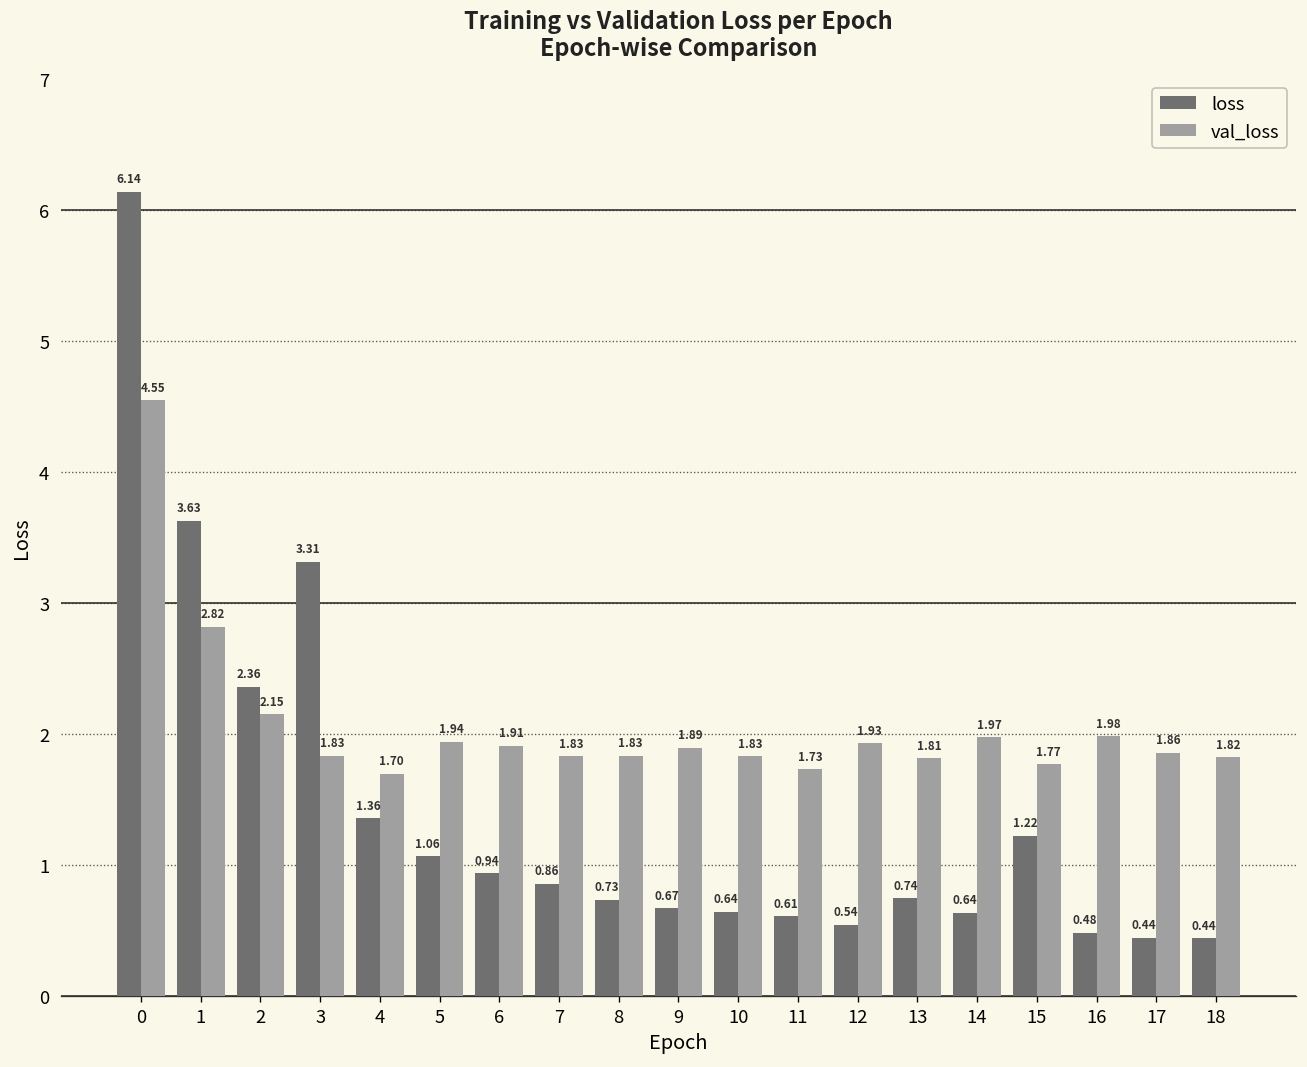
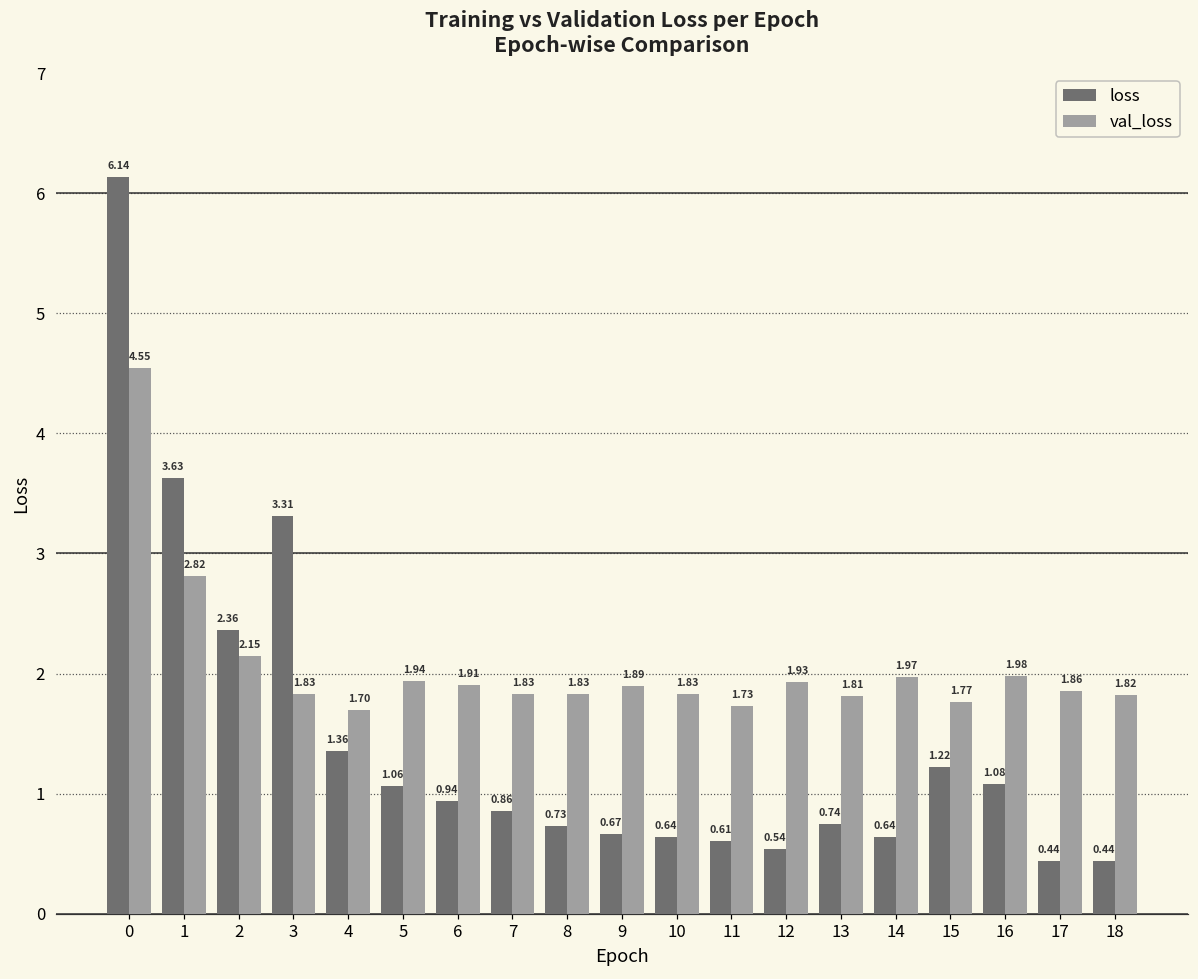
loss, 16: 0.48 -> 1.08
